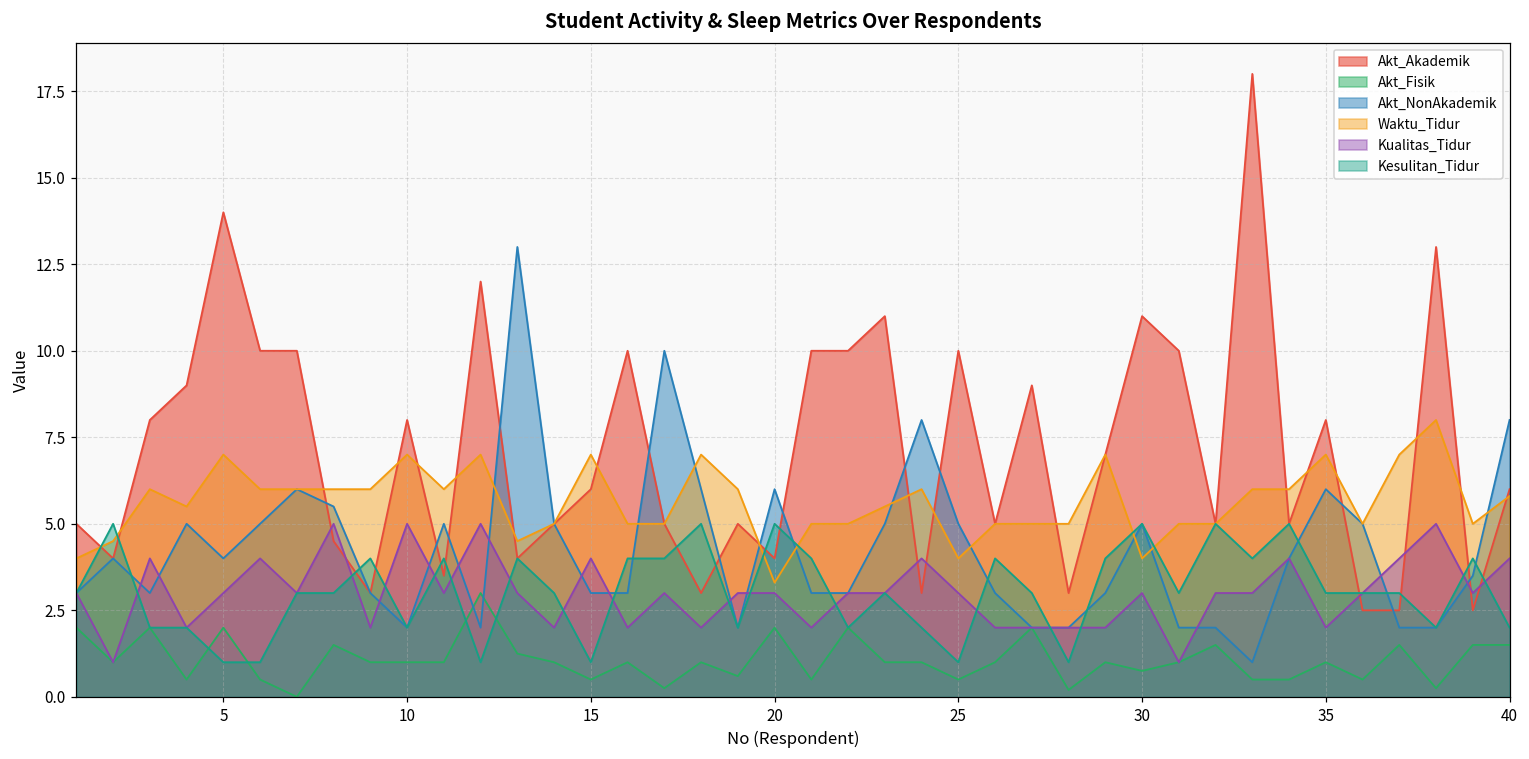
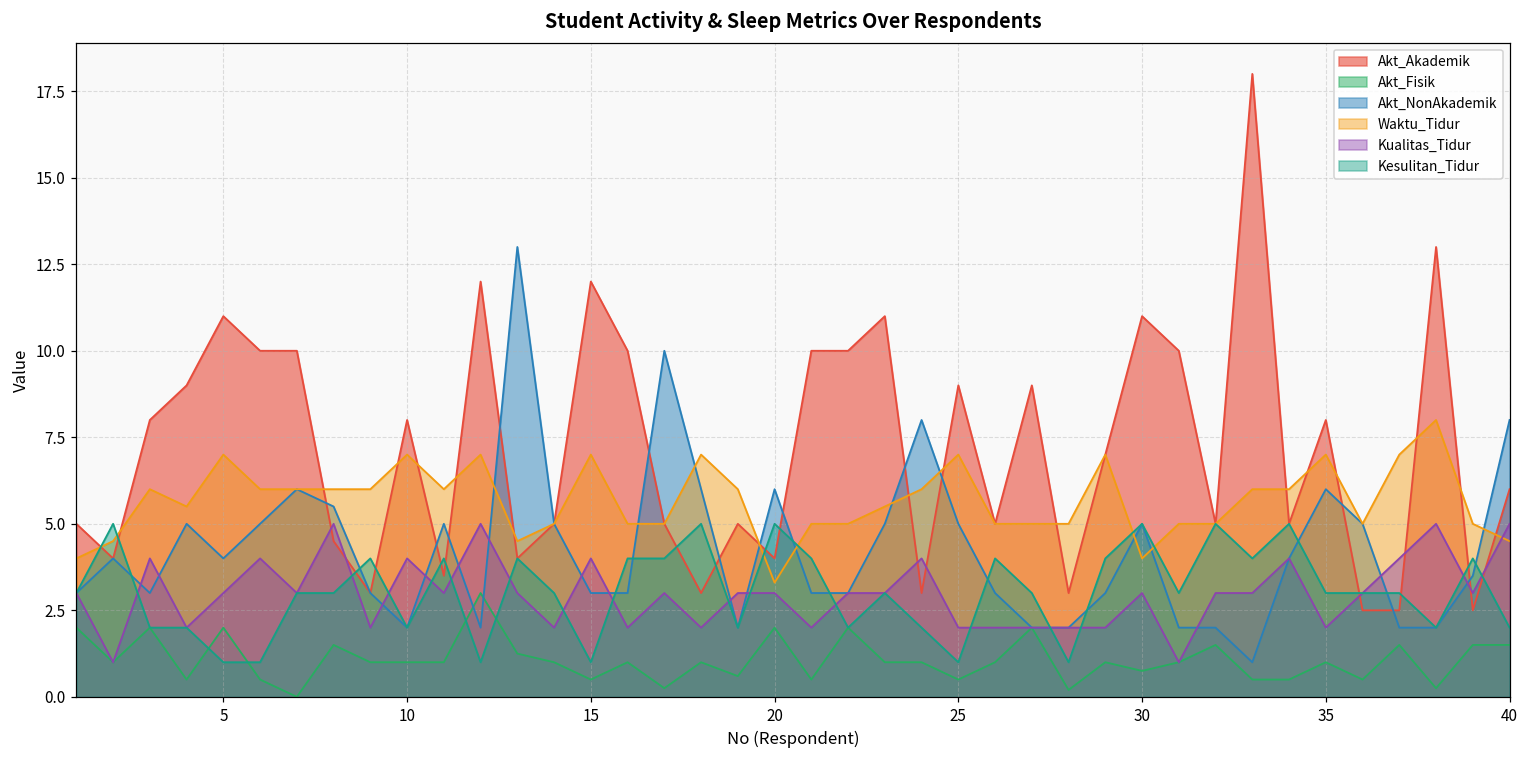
Akt_Akademik, 5: 14 -> 11
Kualitas_Tidur, 10: 5 -> 4
Akt_Akademik, 15: 6 -> 12
Akt_Akademik, 25: 10 -> 9
Waktu_Tidur, 25: 4 -> 7
Kualitas_Tidur, 25: 3 -> 2
Waktu_Tidur, 40: 5.8 -> 4.5
Kualitas_Tidur, 40: 4 -> 5
